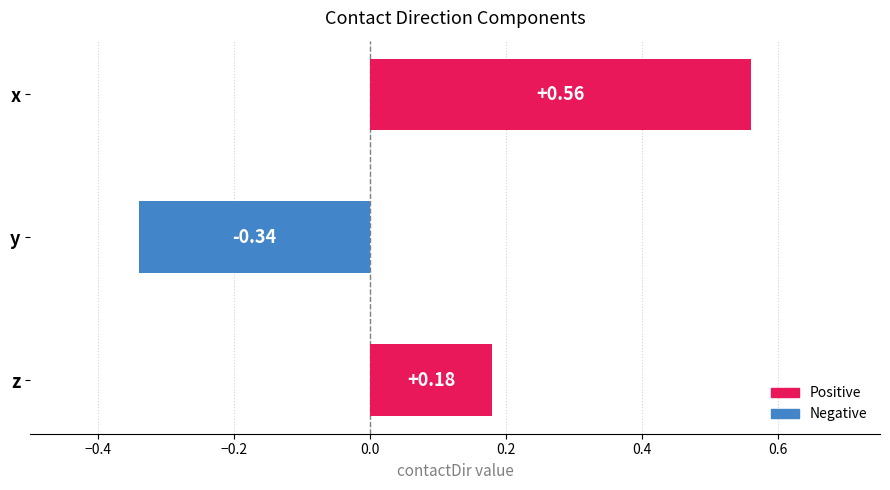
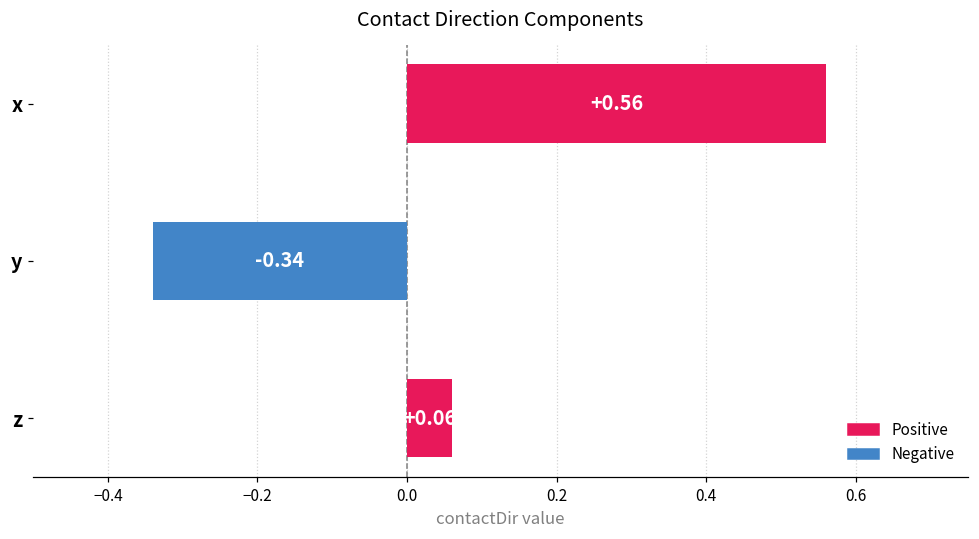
z: +0.18 -> +0.06
